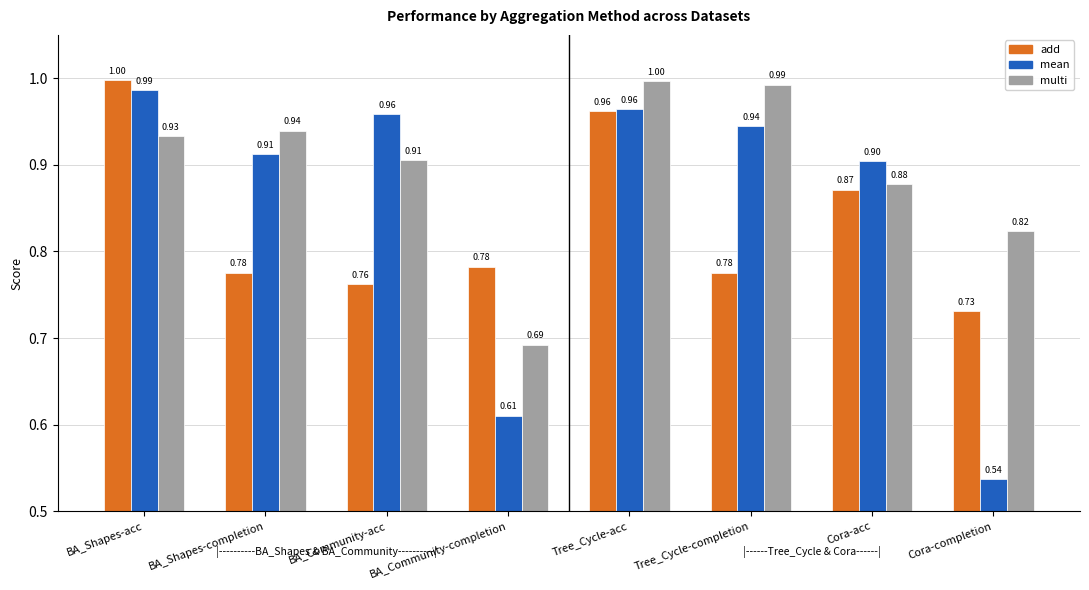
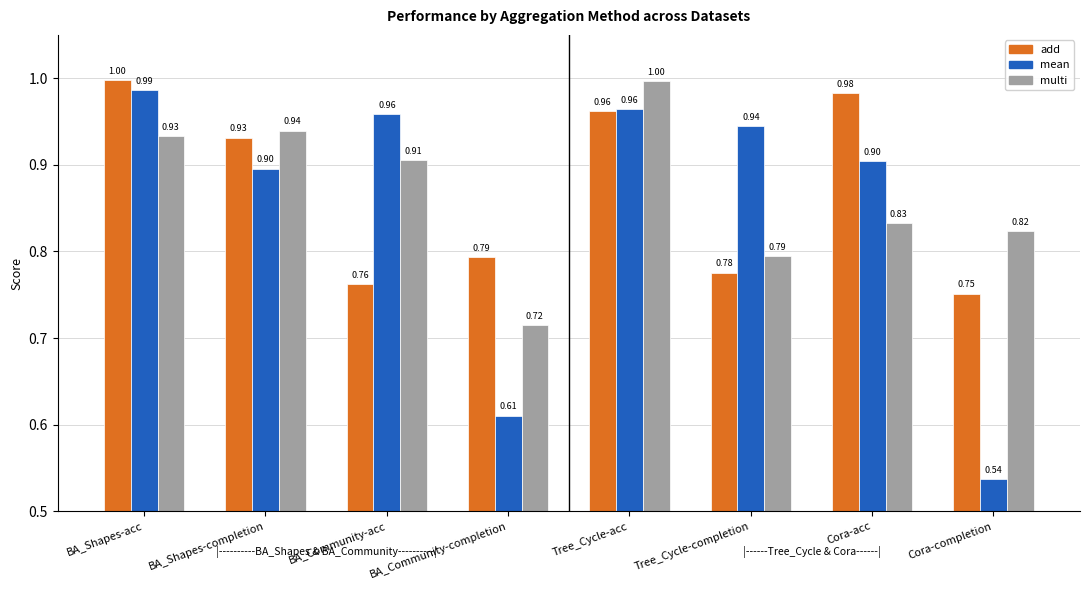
add, BA_Shapes-completion: 0.78 -> 0.93
mean, BA_Shapes-completion: 0.91 -> 0.90
add, BA_Community-completion: 0.78 -> 0.79
multi, BA_Community-completion: 0.69 -> 0.72
multi, Tree_Cycle-completion: 0.99 -> 0.79
add, Cora-acc: 0.87 -> 0.98
multi, Cora-acc: 0.88 -> 0.83
add, Cora-completion: 0.73 -> 0.75
